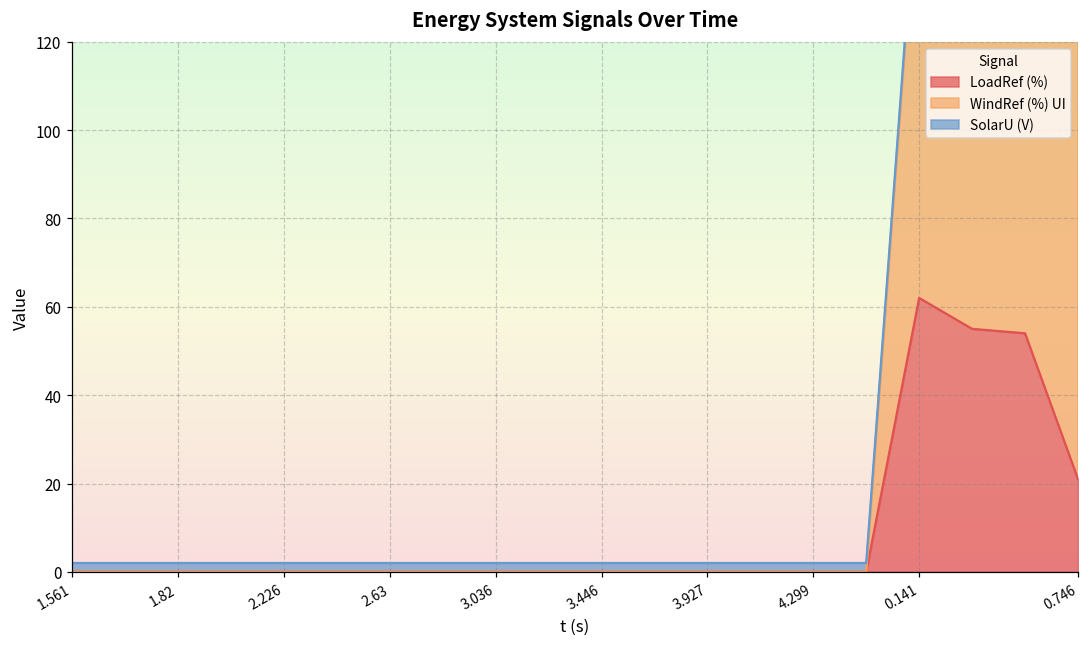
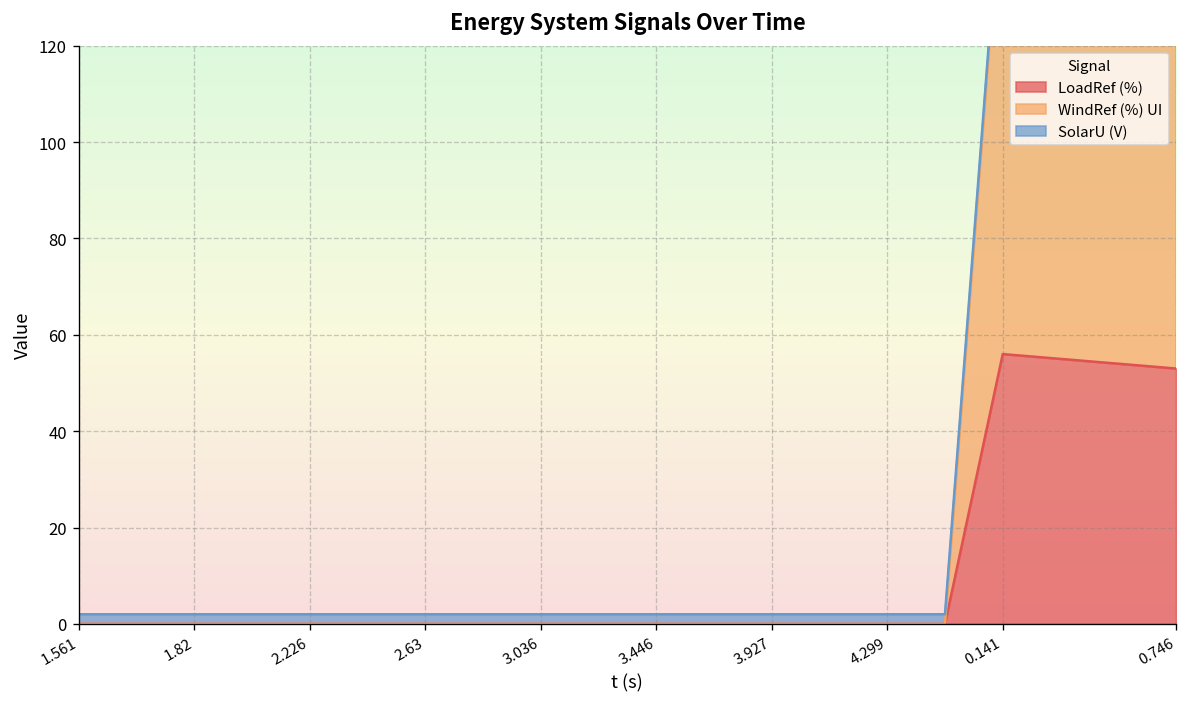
LoadRef (%), 0.141: 62 -> 56
LoadRef (%), 0.746: 21 -> 53
